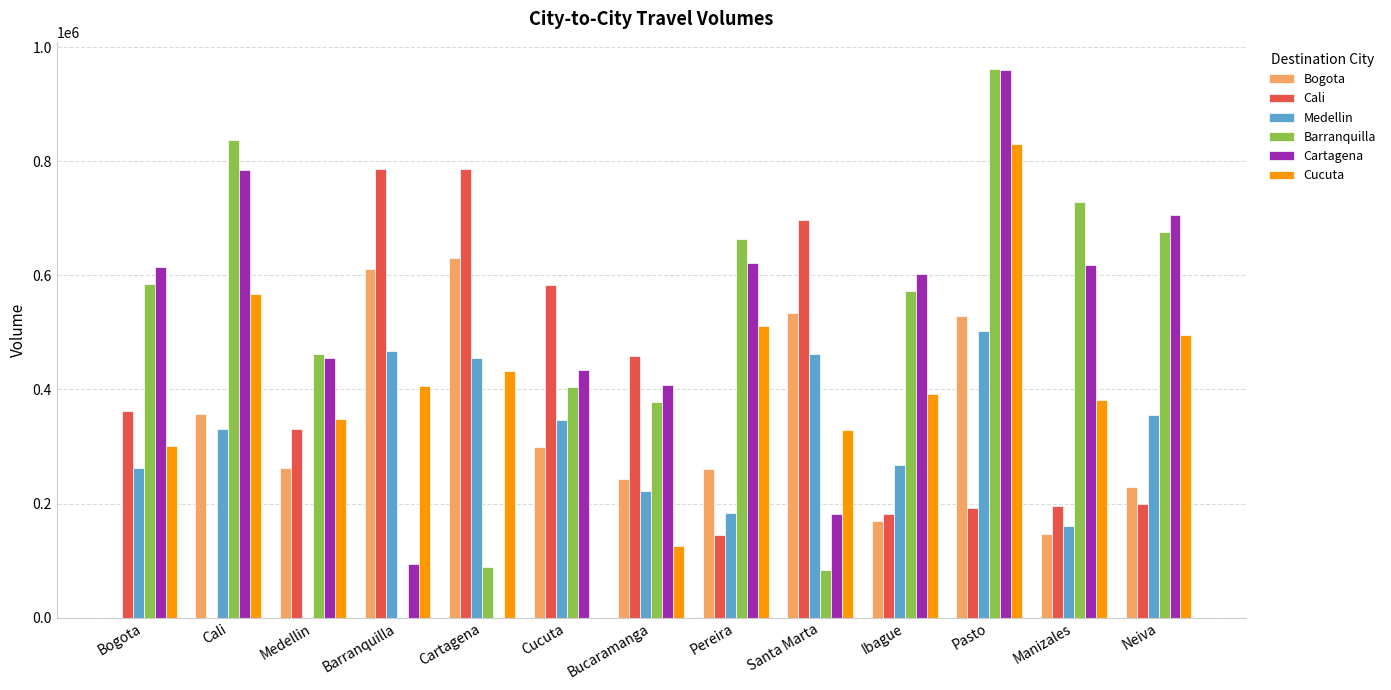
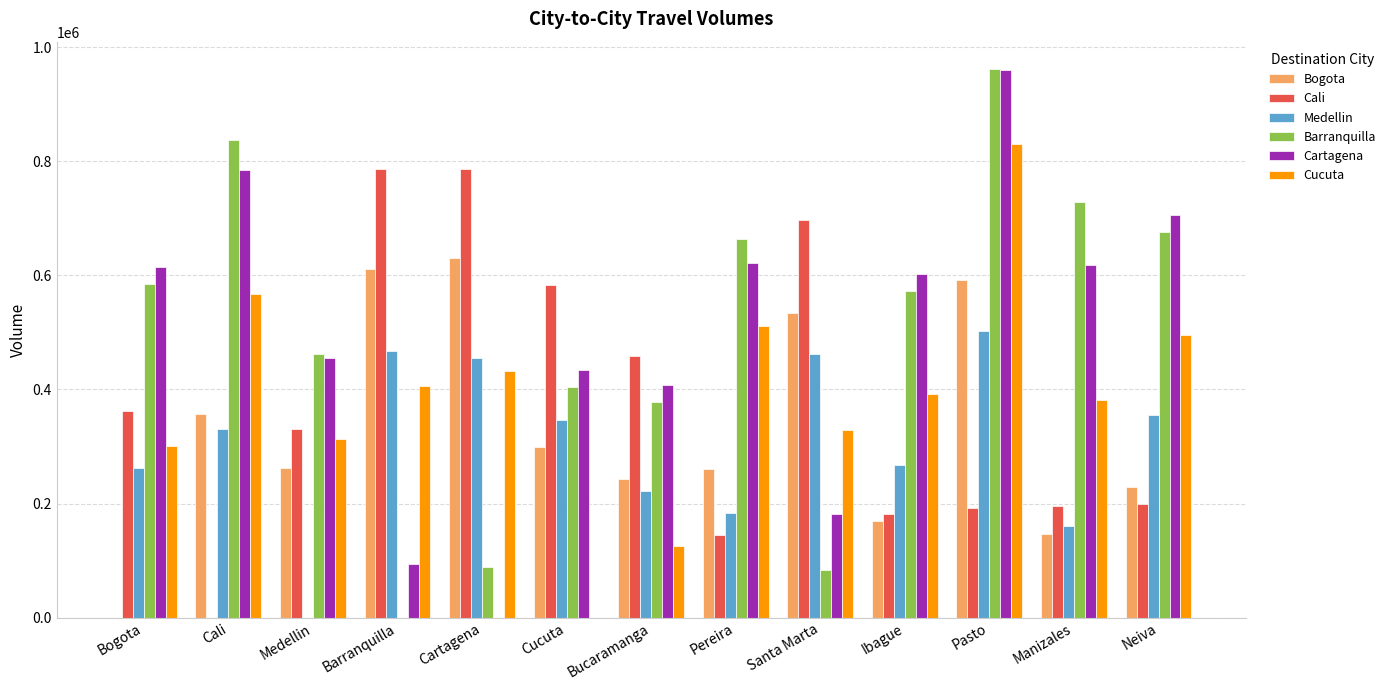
Cucuta, Medellin: 350000 -> 310000
Bogota, Pasto: 530000 -> 590000
